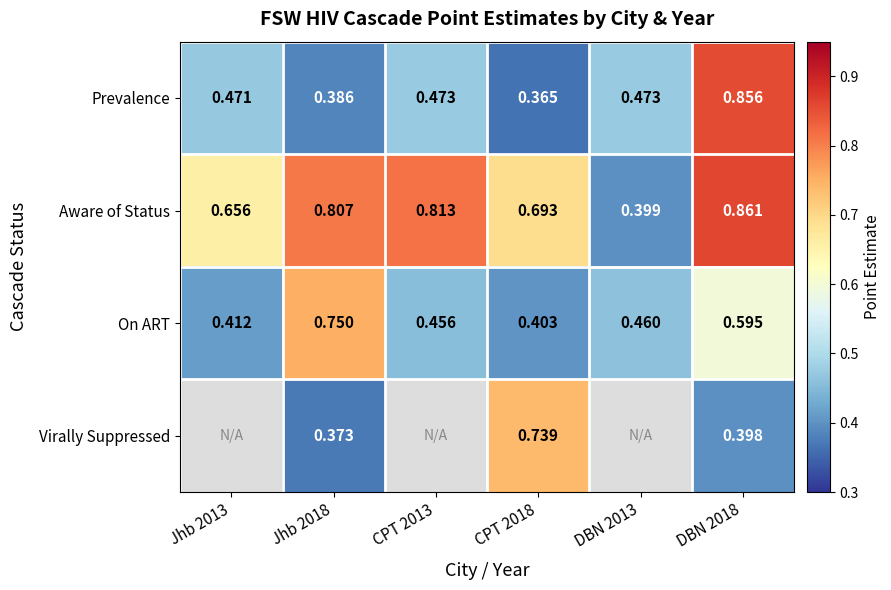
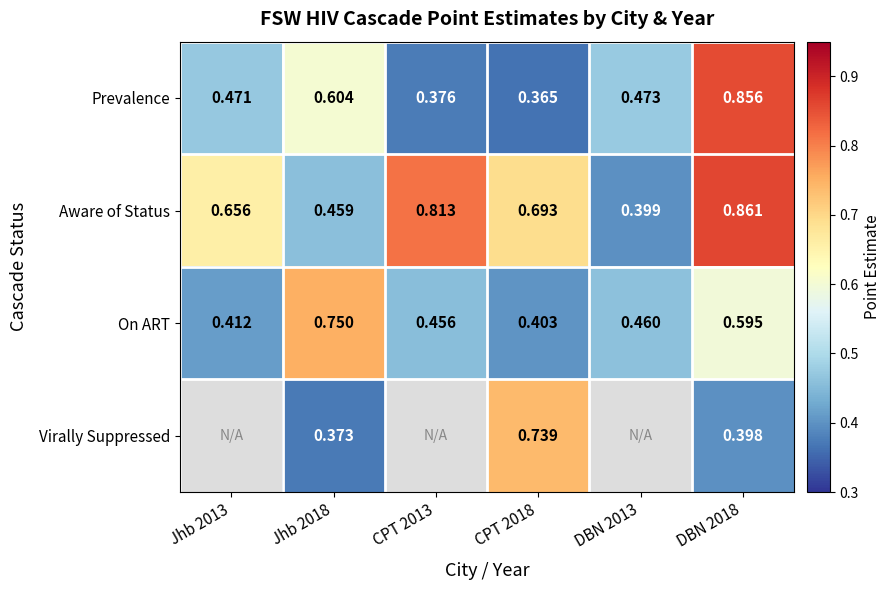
Prevalence, Jhb 2018: 0.386 -> 0.604
Prevalence, CPT 2013: 0.473 -> 0.376
Aware of Status, Jhb 2018: 0.807 -> 0.459
